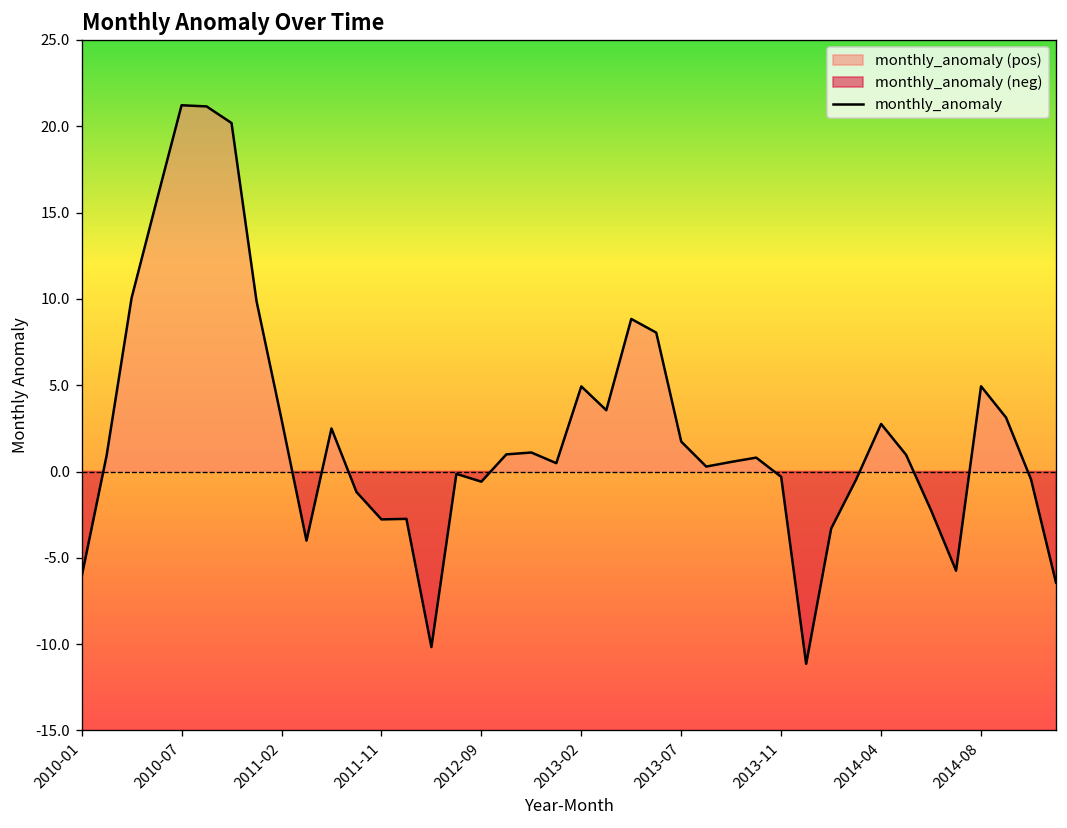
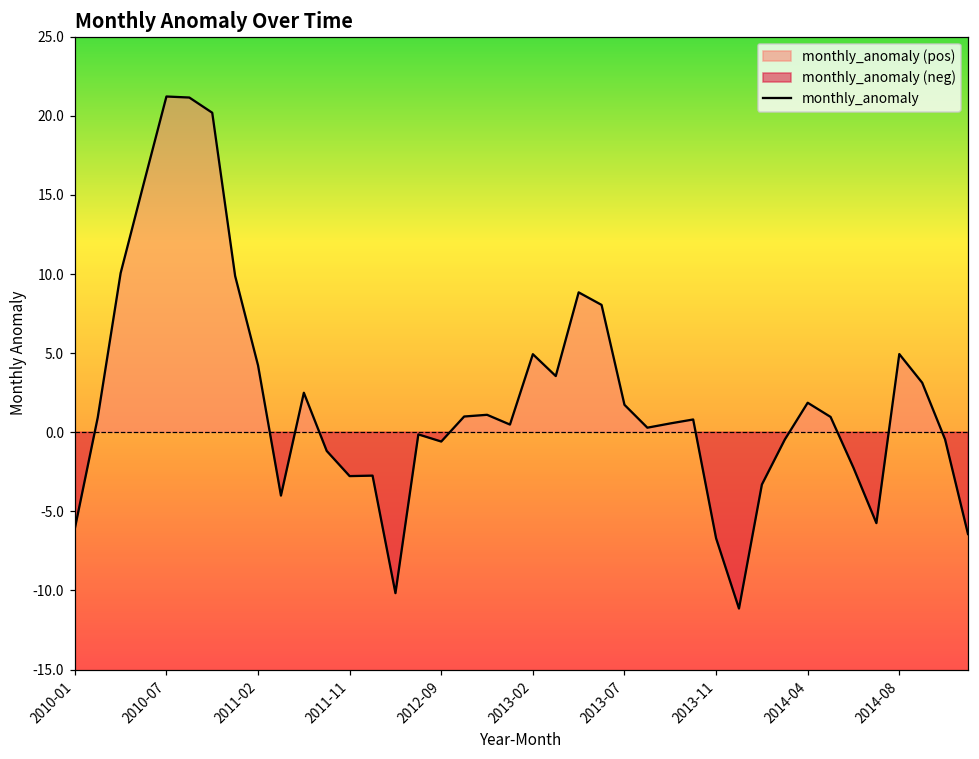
2011-02: 3.0 -> 4.2
2013-11: -0.3 -> -6.7
2014-04: 2.8 -> 1.9
